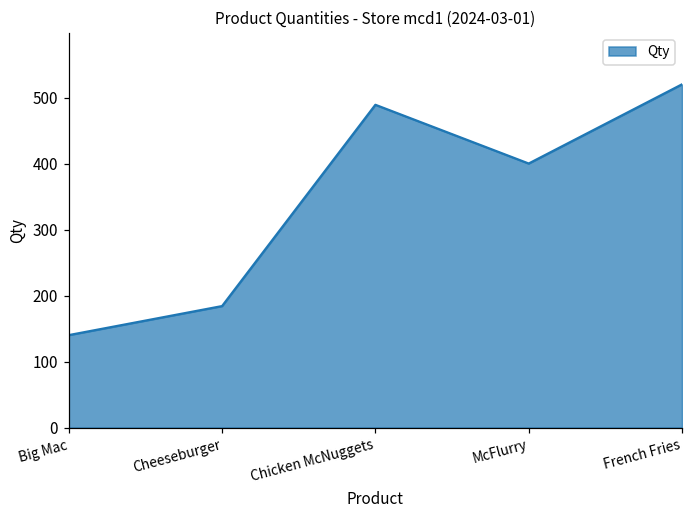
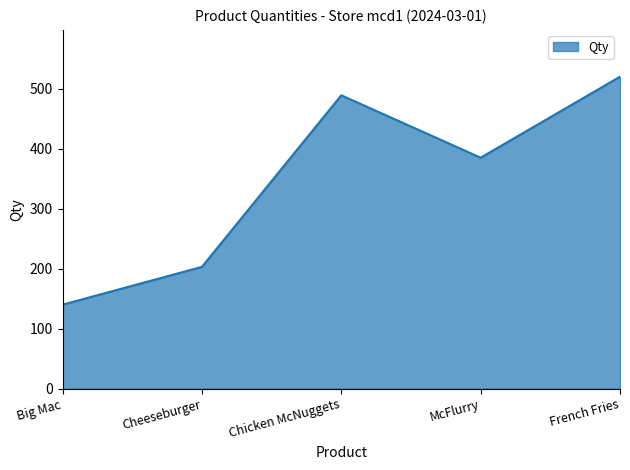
Cheeseburger: 180 -> 200
McFlurry: 400 -> 390
